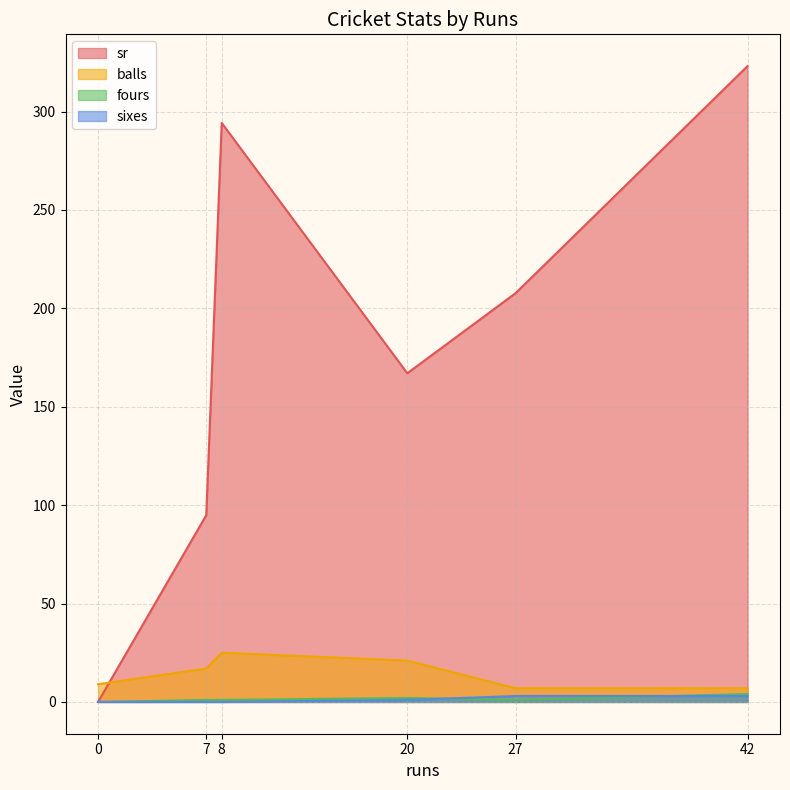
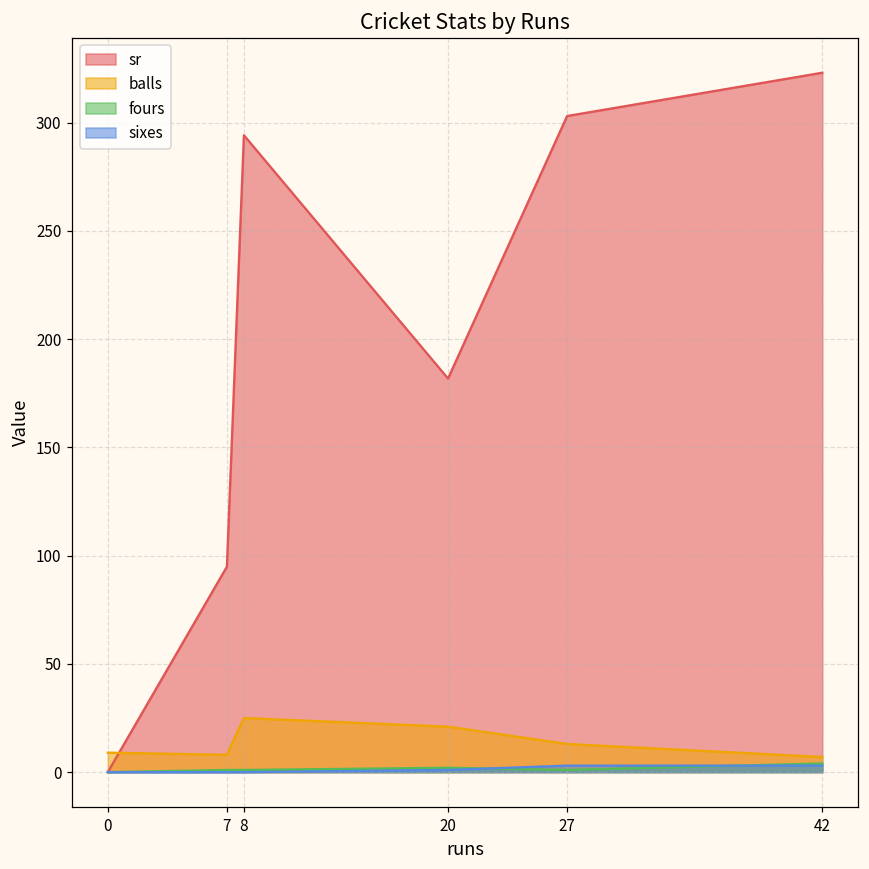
balls, 7: 17 -> 8
sr, 20: 167 -> 182
sr, 27: 208 -> 303
balls, 27: 7 -> 13
